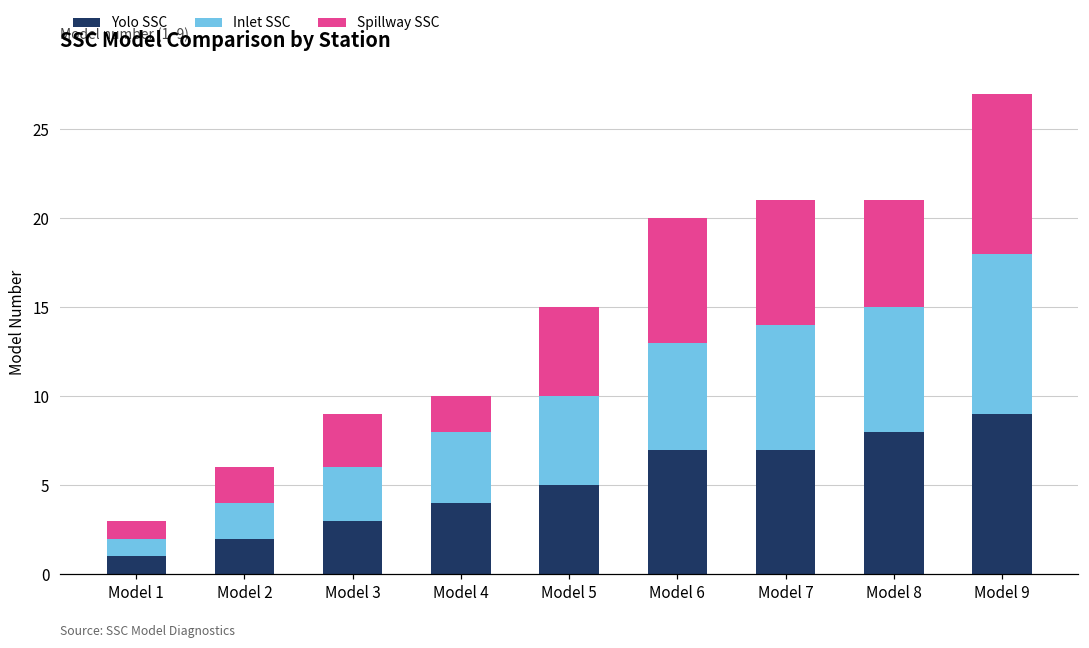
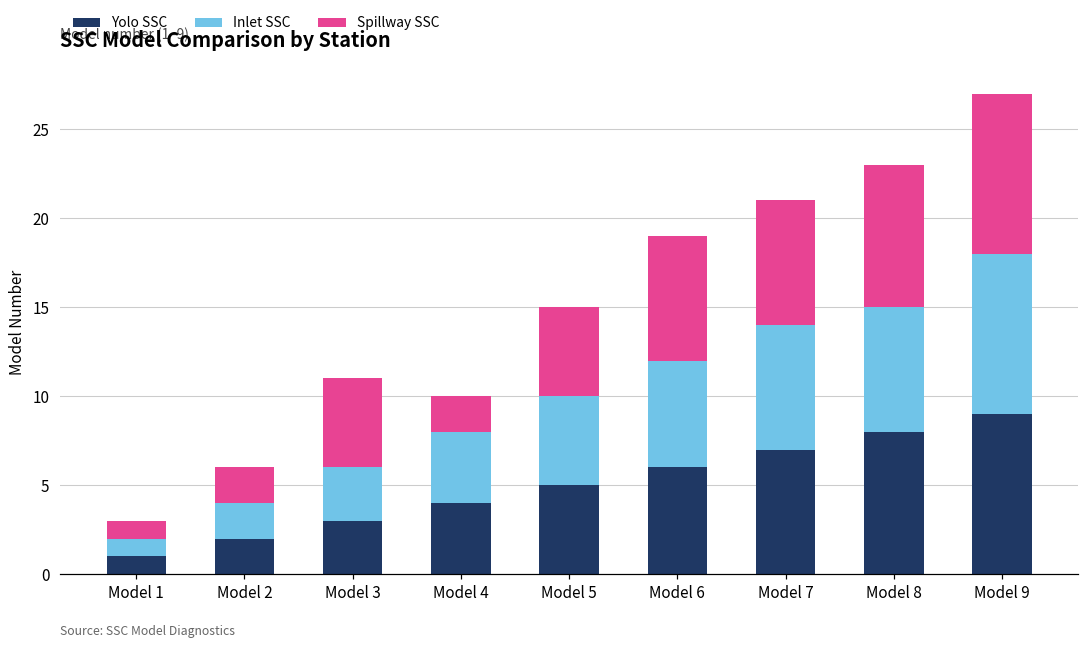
Spillway SSC, Model 3: 3 -> 5
Yolo SSC, Model 6: 7 -> 6
Spillway SSC, Model 8: 6 -> 8
